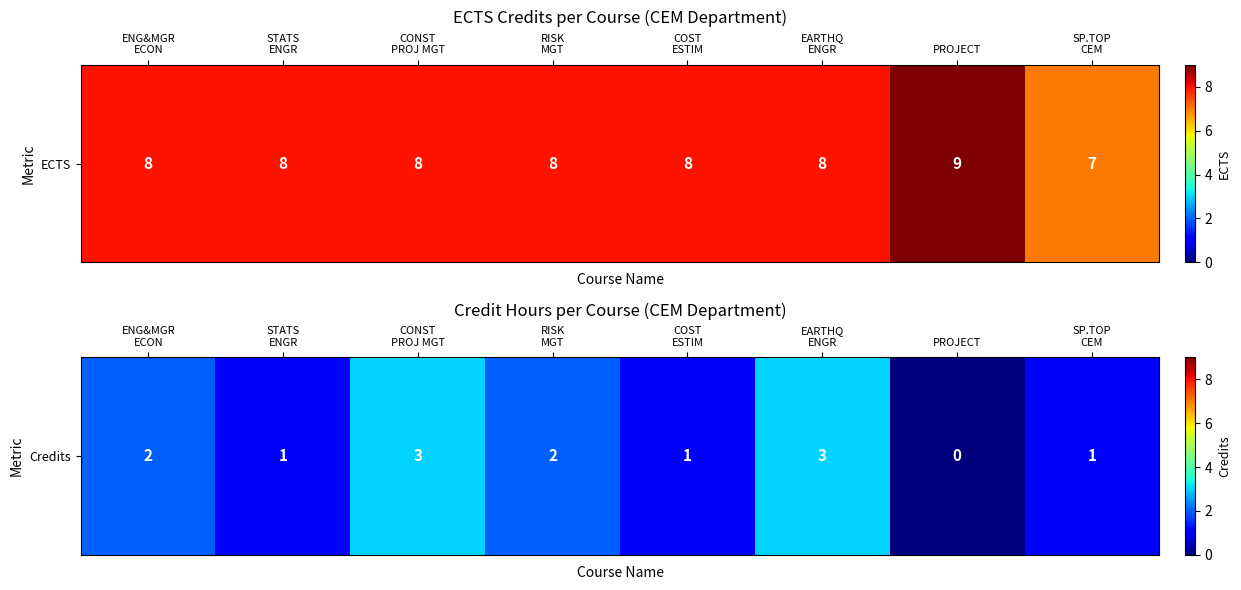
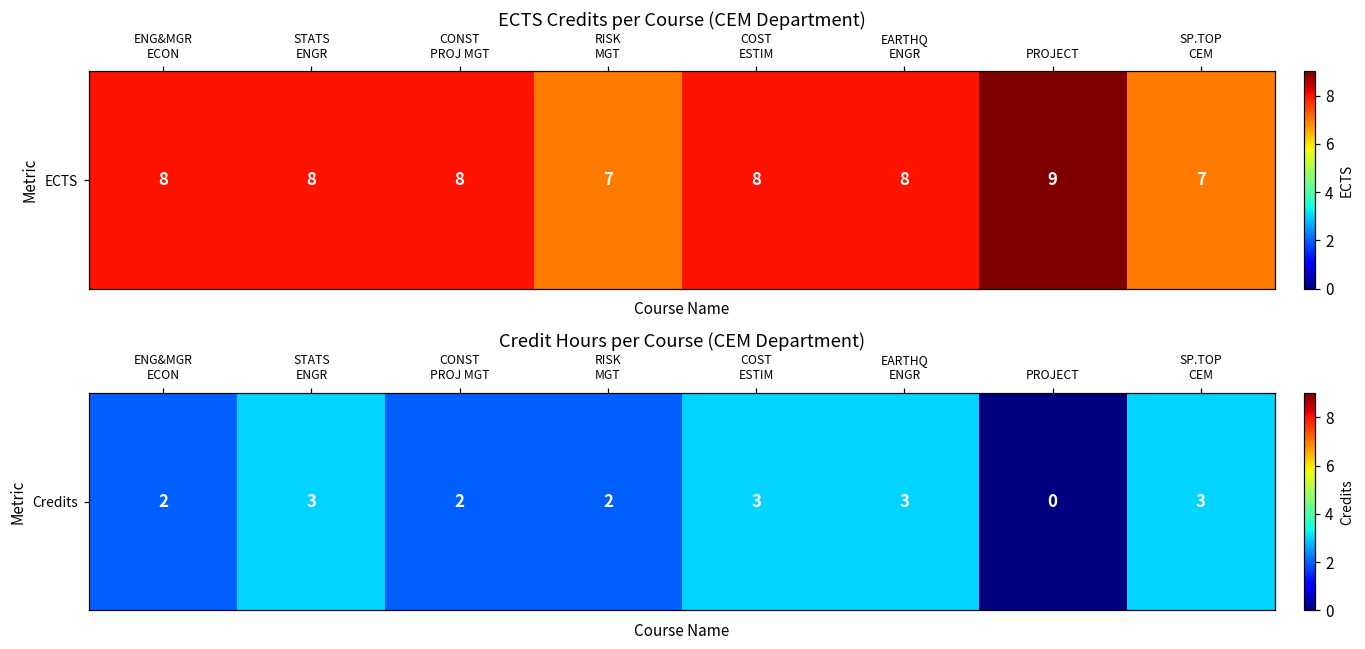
ECTS Credits per Course (CEM Department), ECTS, RISK MGT: 8 -> 7
Credit Hours per Course (CEM Department), Credits, STATS ENGR: 1 -> 3
Credit Hours per Course (CEM Department), Credits, CONST PROJ MGT: 3 -> 2
Credit Hours per Course (CEM Department), Credits, COST ESTIM: 1 -> 3
Credit Hours per Course (CEM Department), Credits, SP.TOP CEM: 1 -> 3
